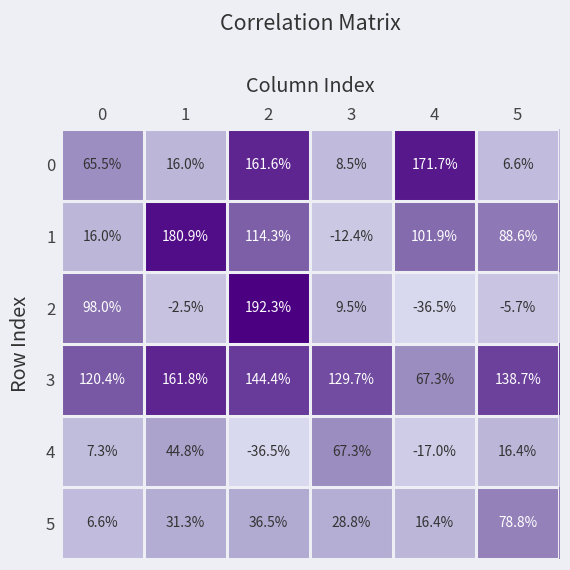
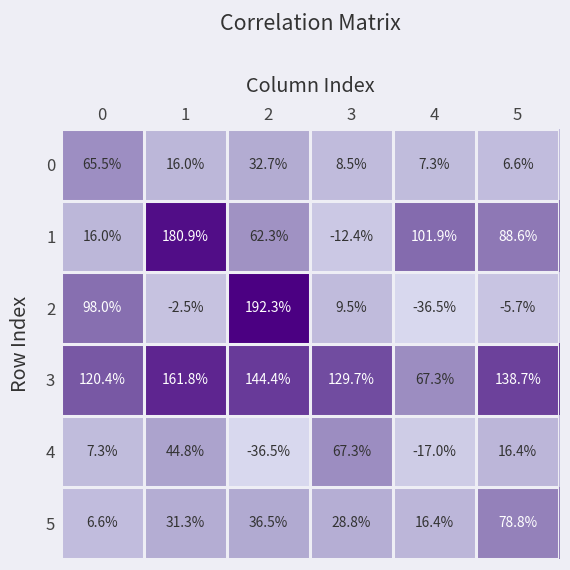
0, 2: 161.6% -> 32.7%
0, 4: 171.7% -> 7.3%
1, 2: 114.3% -> 62.3%
